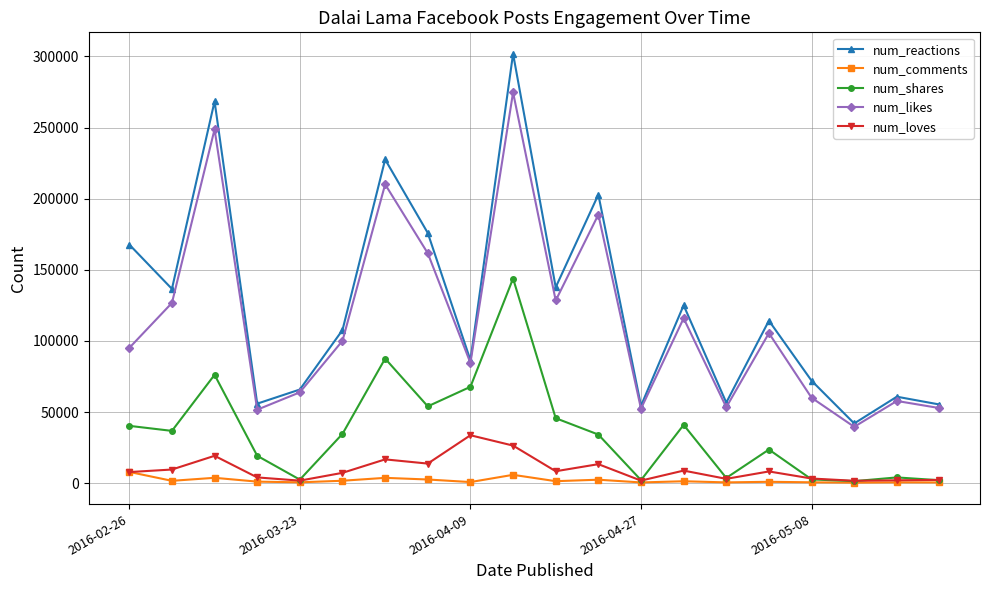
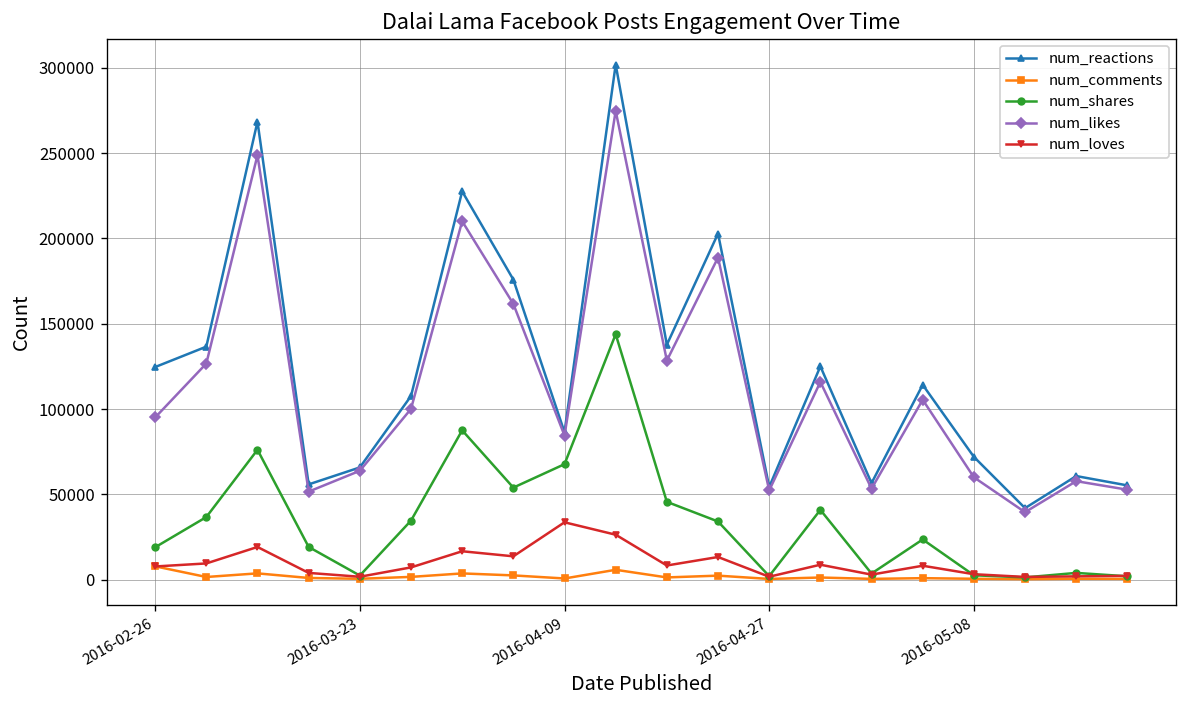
num_reactions, 2016-02-26: 168000 -> 125000
num_shares, 2016-02-26: 40000 -> 19000
